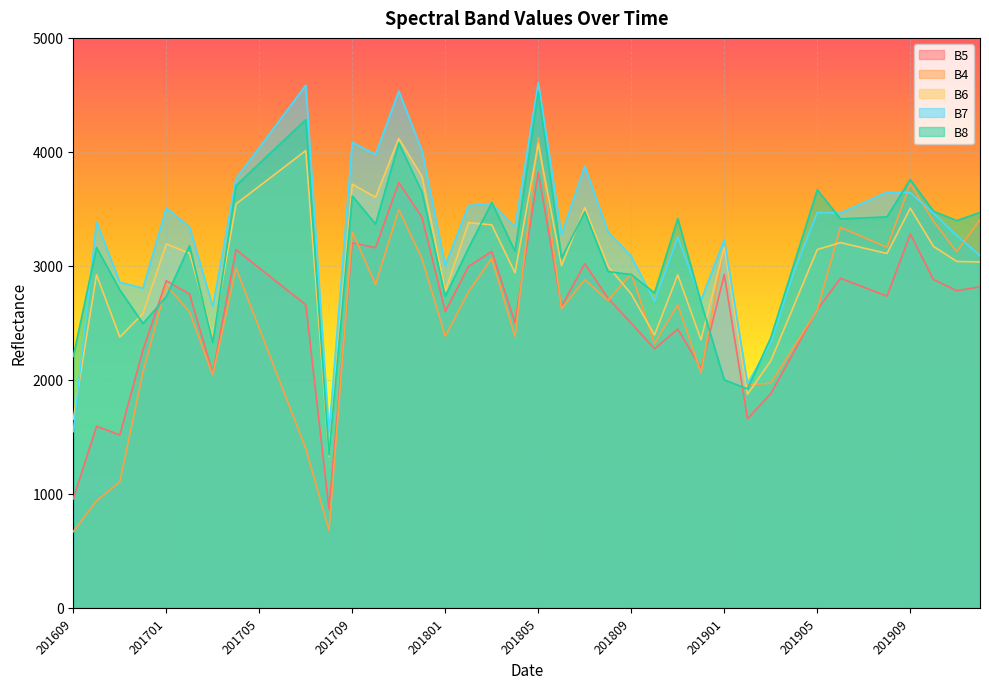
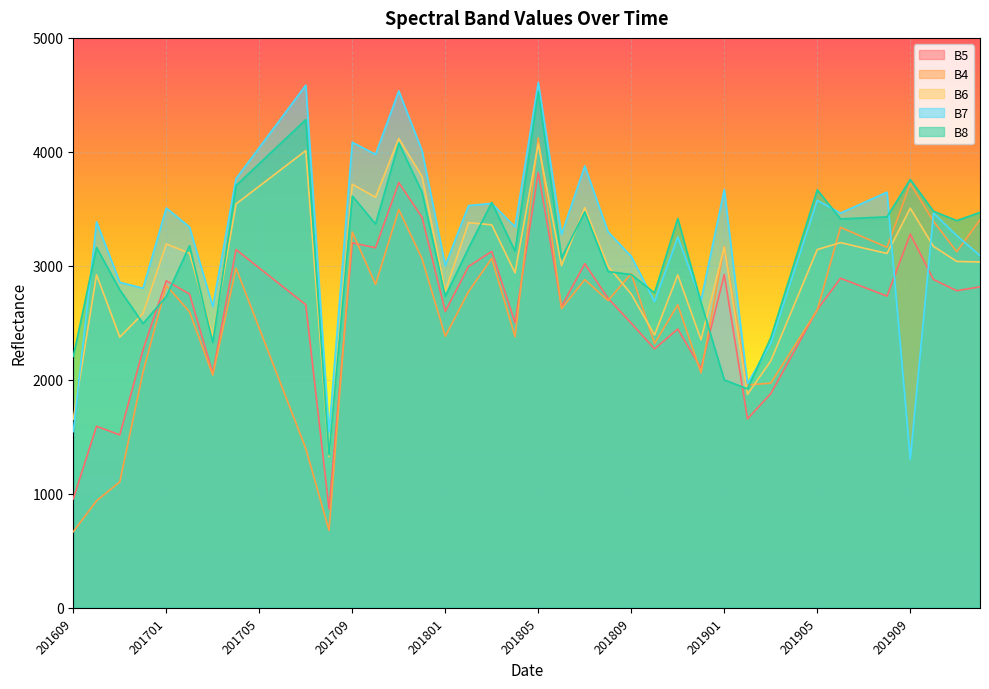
B7, 201901: 3230 -> 3670
B7, 201905: 3470 -> 3580
B7, 201909: 3640 -> 1300
